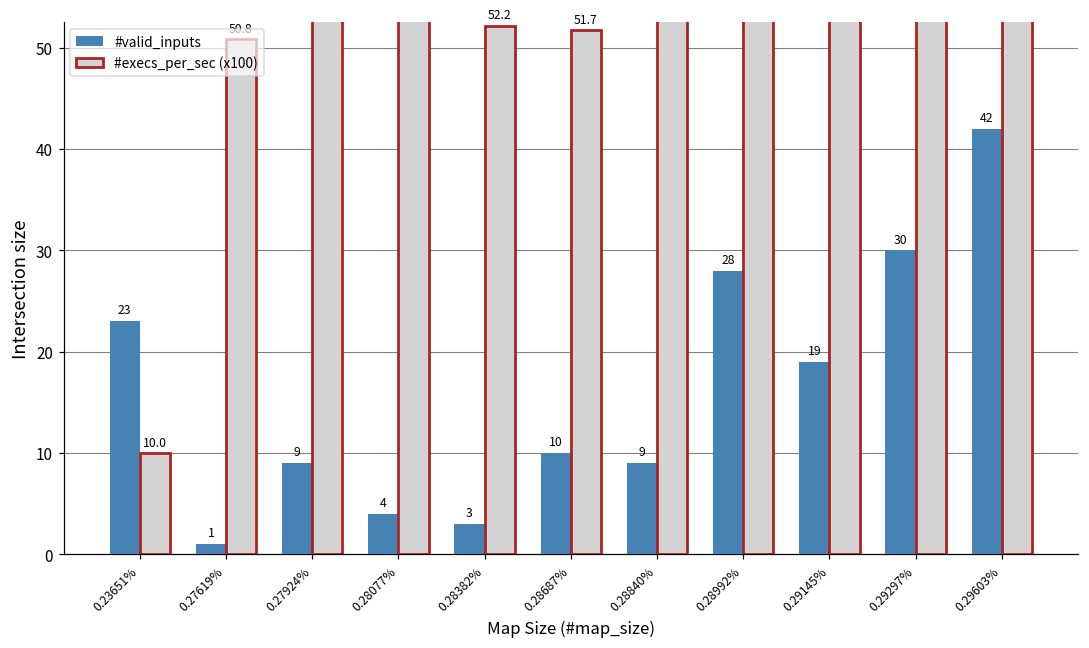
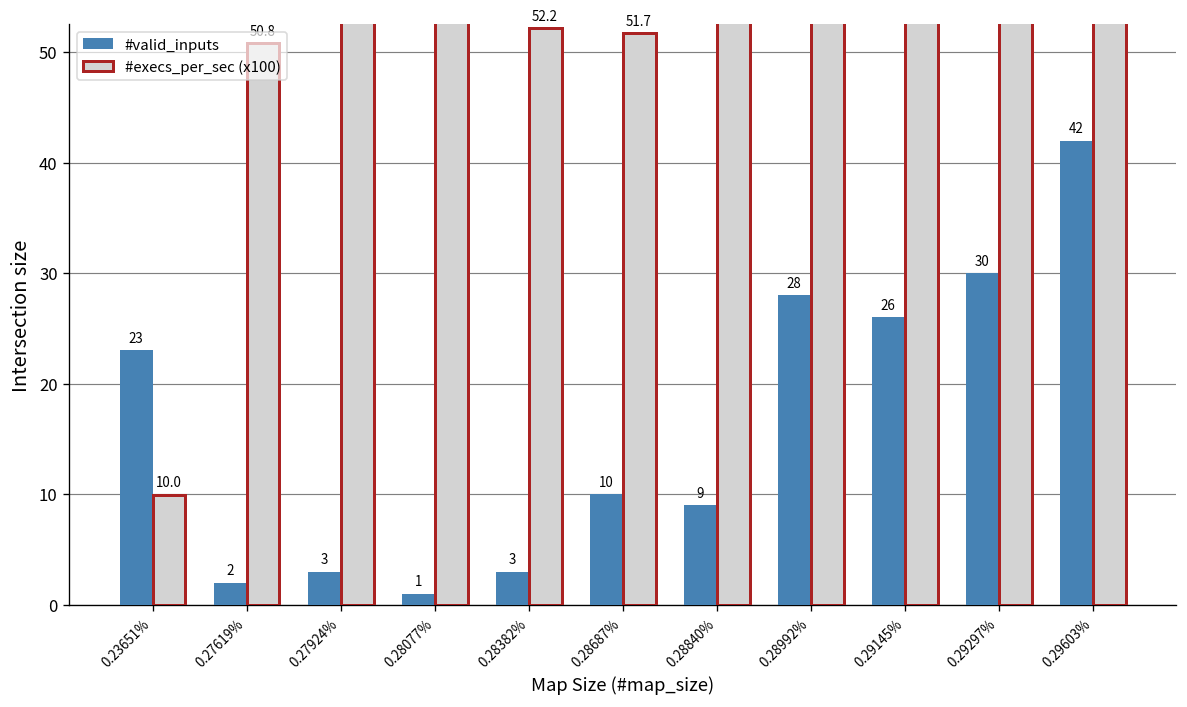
#valid_inputs, 0.27619%: 1 -> 2
#valid_inputs, 0.27924%: 9 -> 3
#valid_inputs, 0.28077%: 4 -> 1
#valid_inputs, 0.29145%: 19 -> 26
